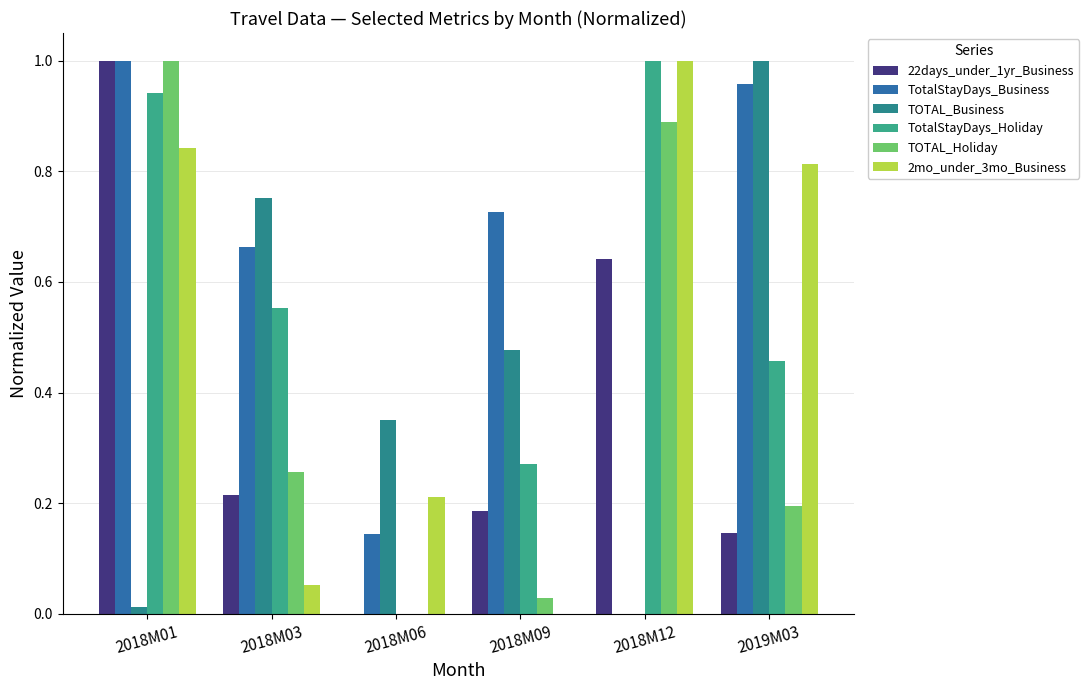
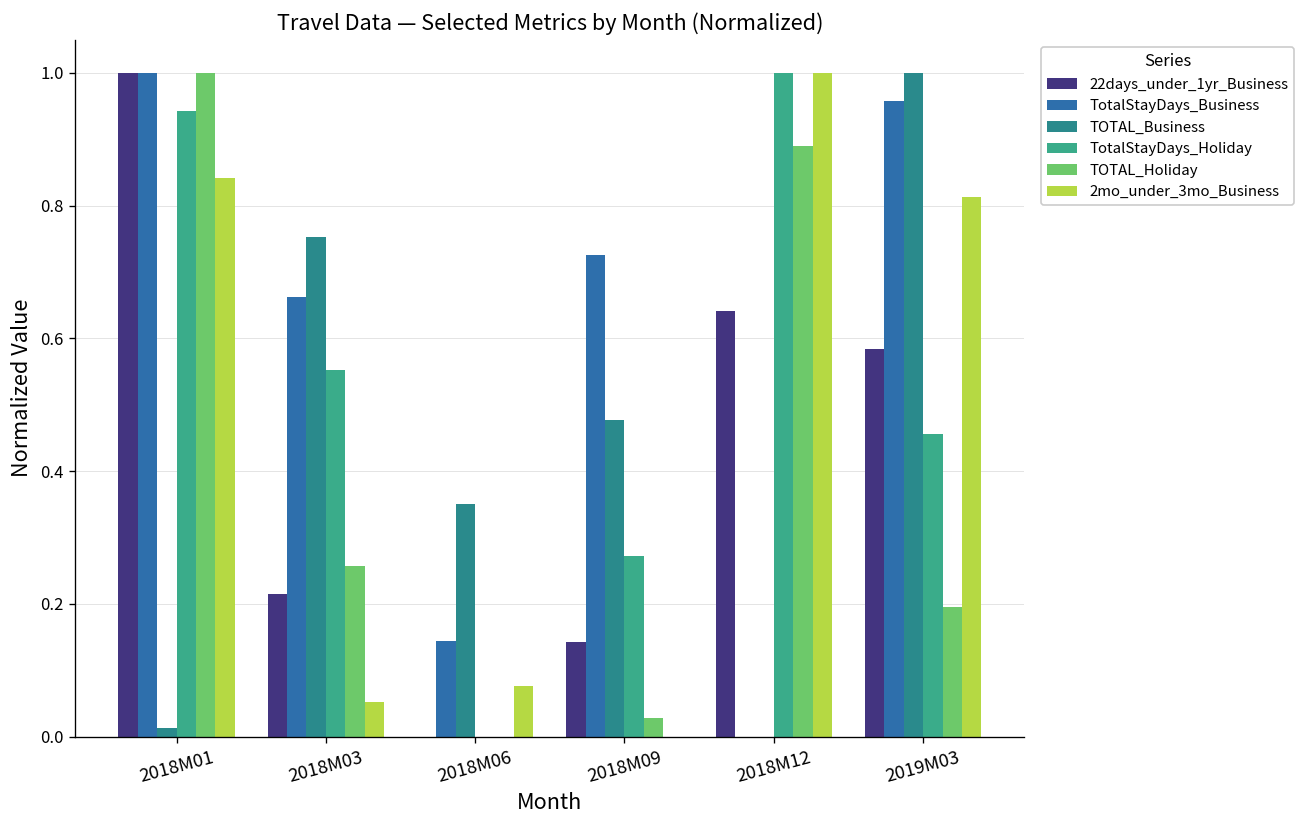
2mo_under_3mo_Business, 2018M06: 0.21 -> 0.08
22days_under_1yr_Business, 2018M09: 0.19 -> 0.14
22days_under_1yr_Business, 2019M03: 0.15 -> 0.58
